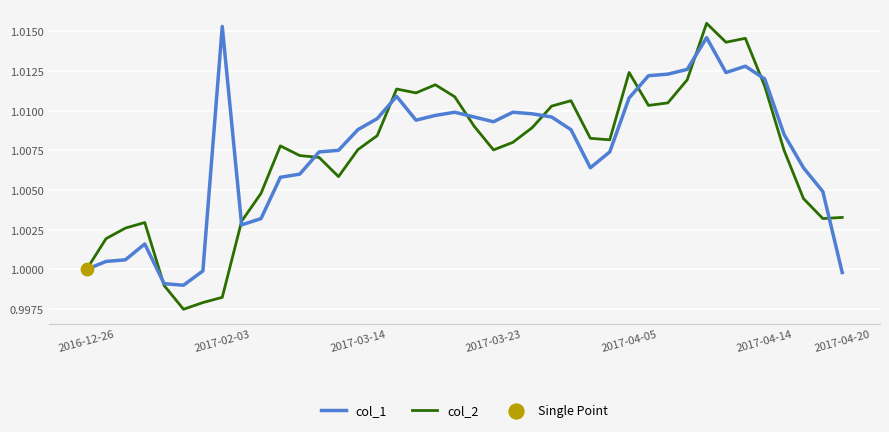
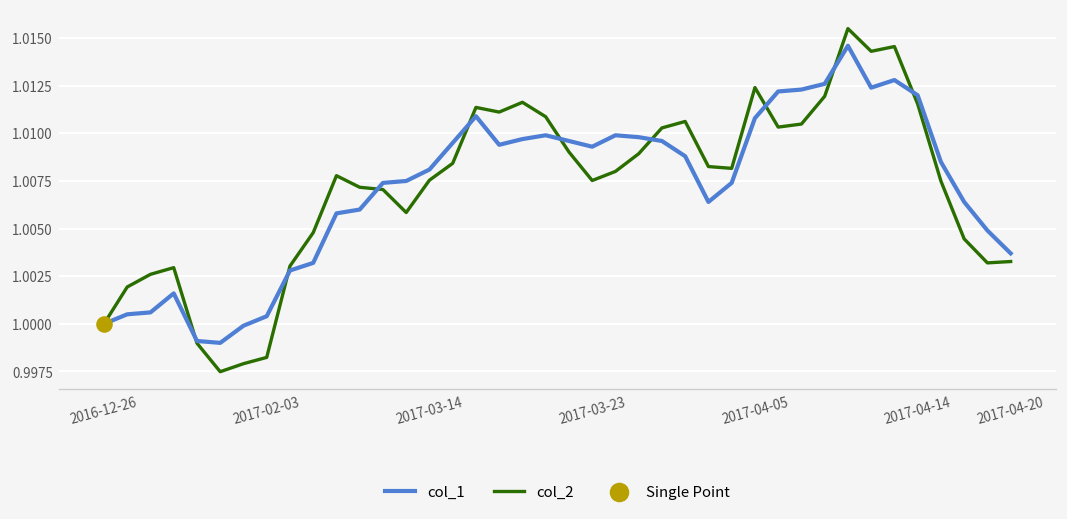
col_1, 2017-02-03: 1.0153 -> 1.0004
col_1, 2017-03-14: 1.0088 -> 1.0081
col_1, 2017-04-20: 0.9998 -> 1.0037
